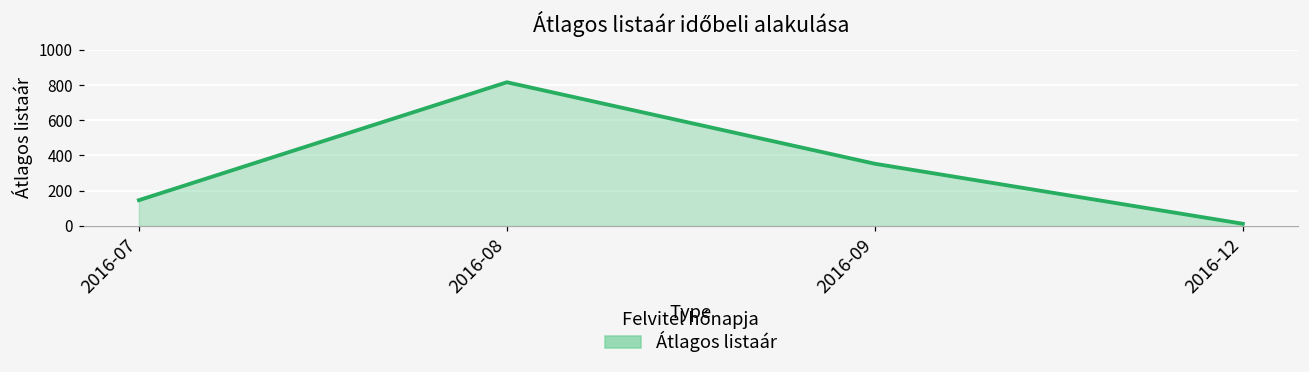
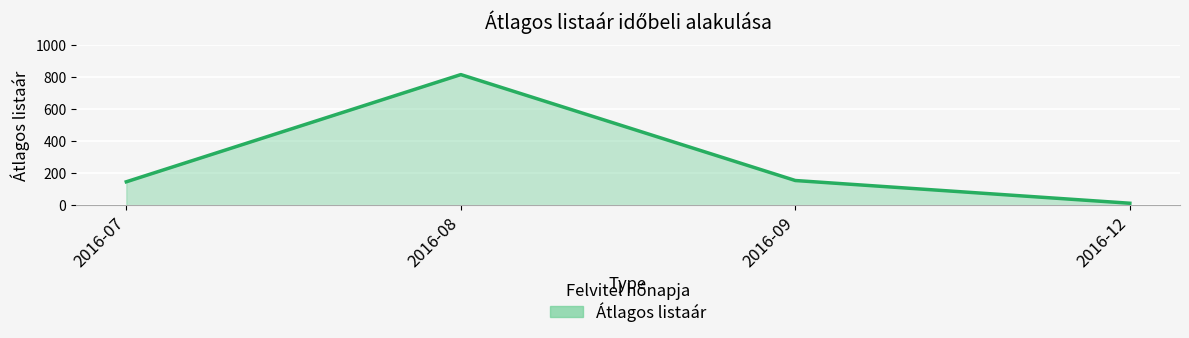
2016-09: 350 -> 150
